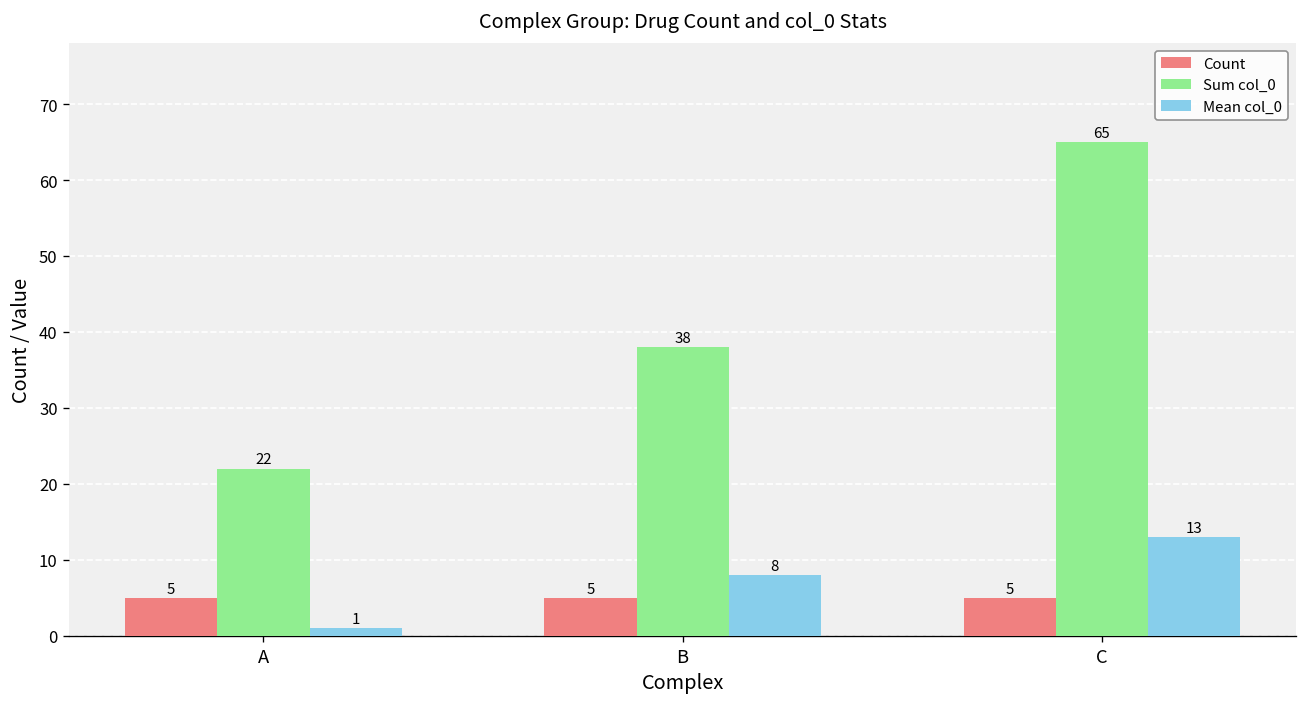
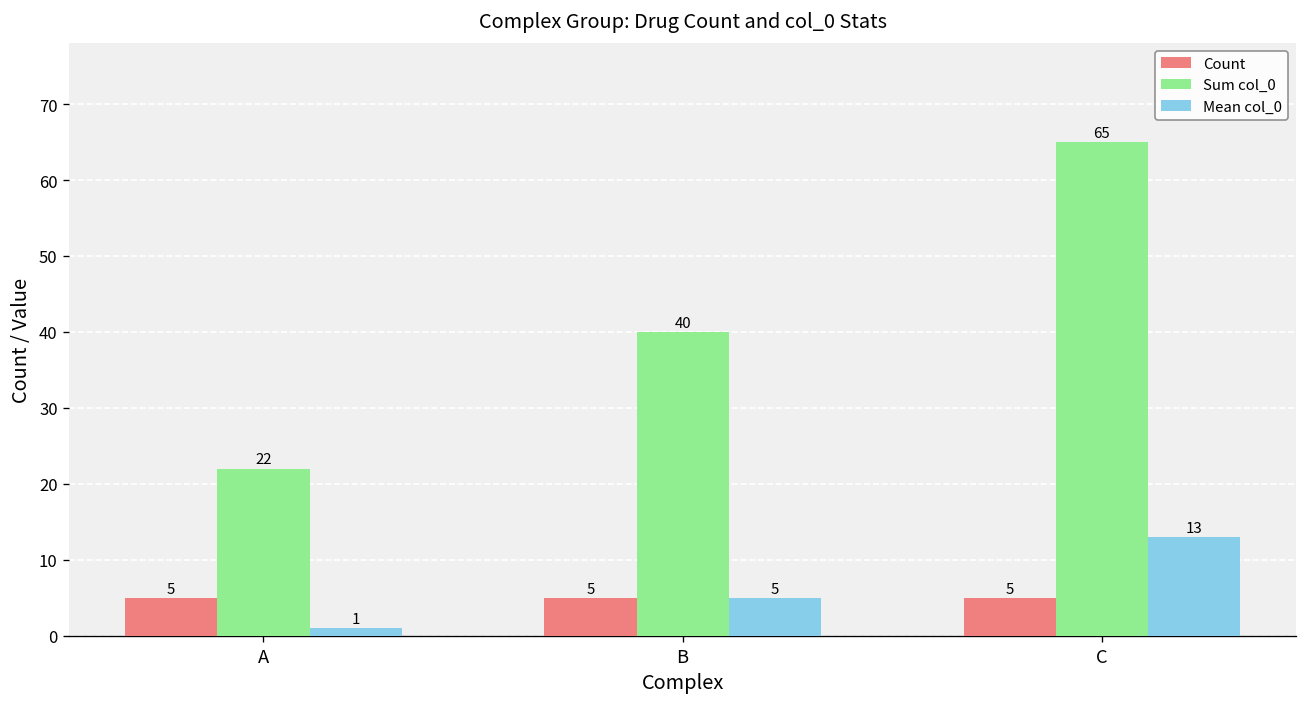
Sum col_0, B: 38 -> 40
Mean col_0, B: 8 -> 5
